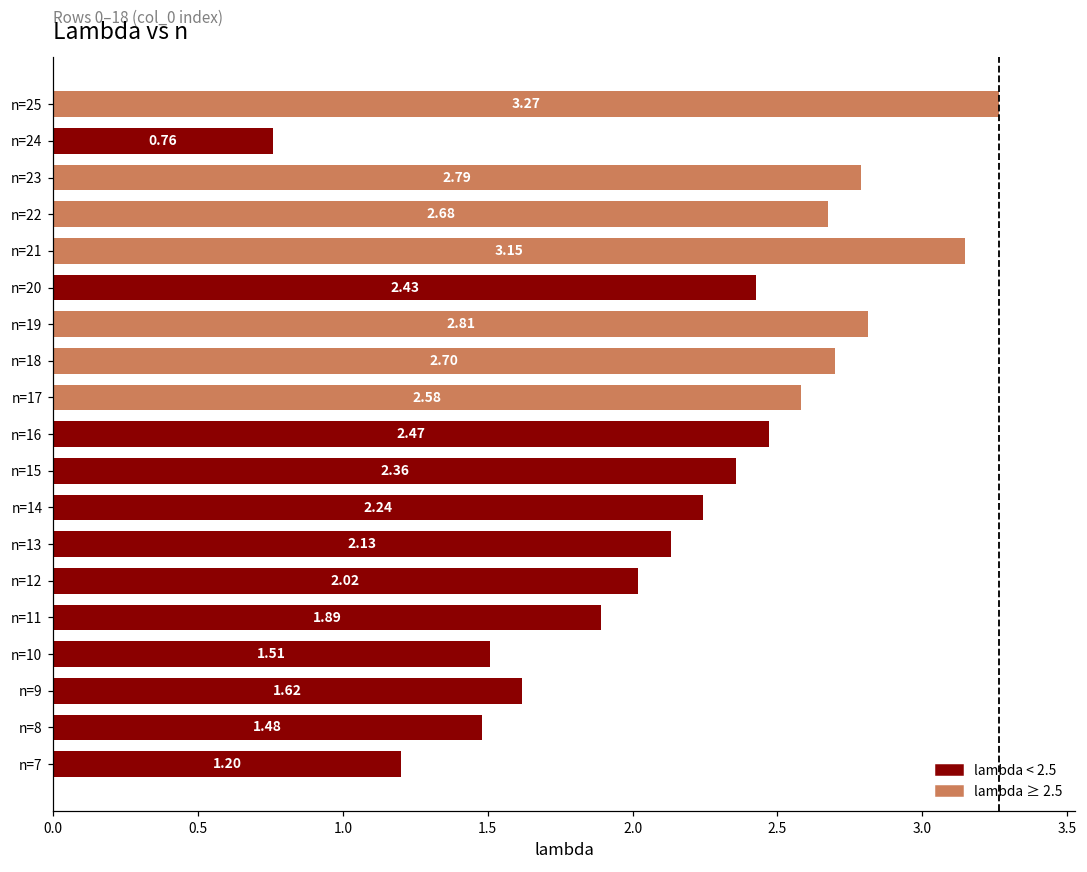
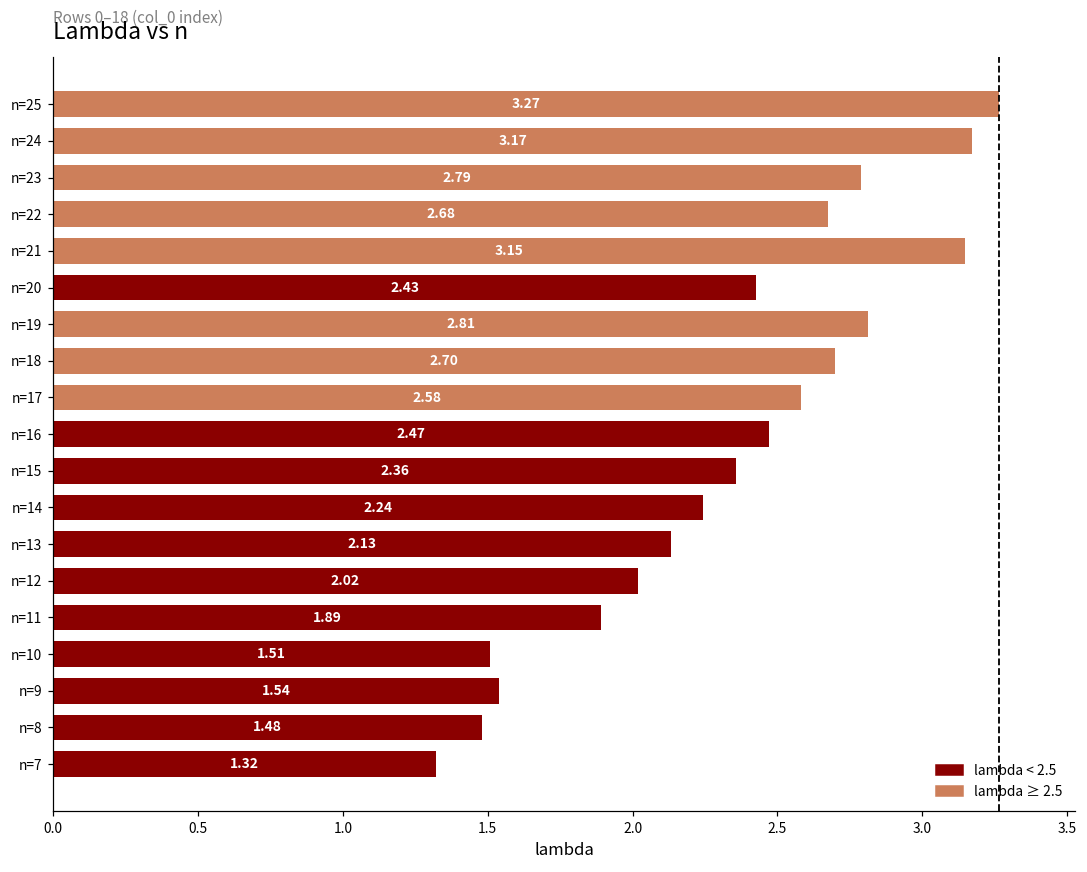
n=24: 0.76 -> 3.17
n=9: 1.62 -> 1.54
n=7: 1.20 -> 1.32
